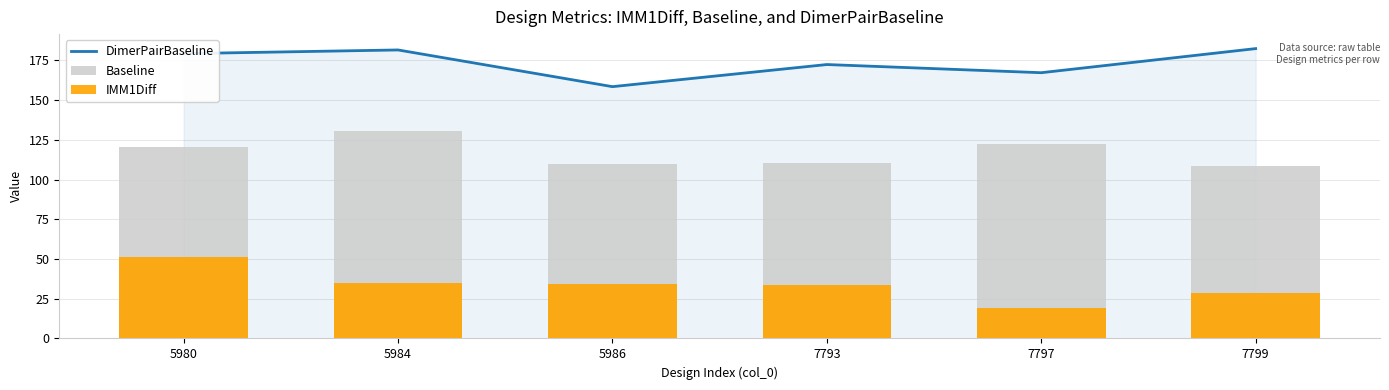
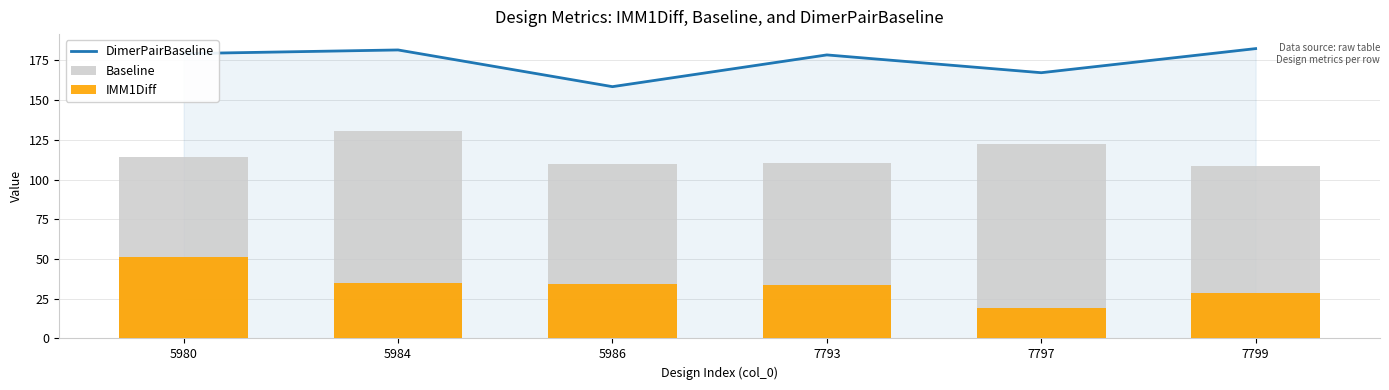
Baseline, 5980: 120 -> 114
DimerPairBaseline, 7793: 172 -> 178
